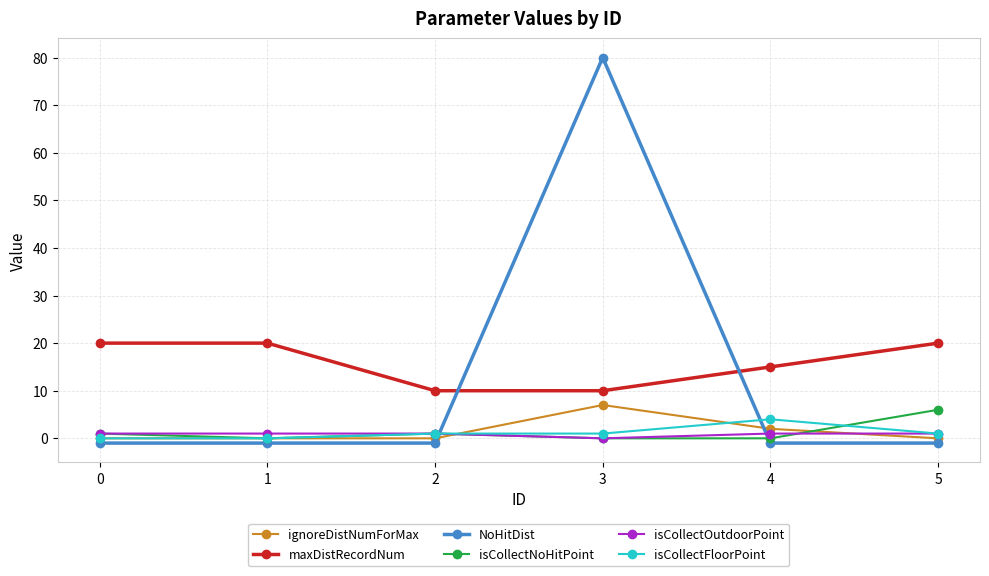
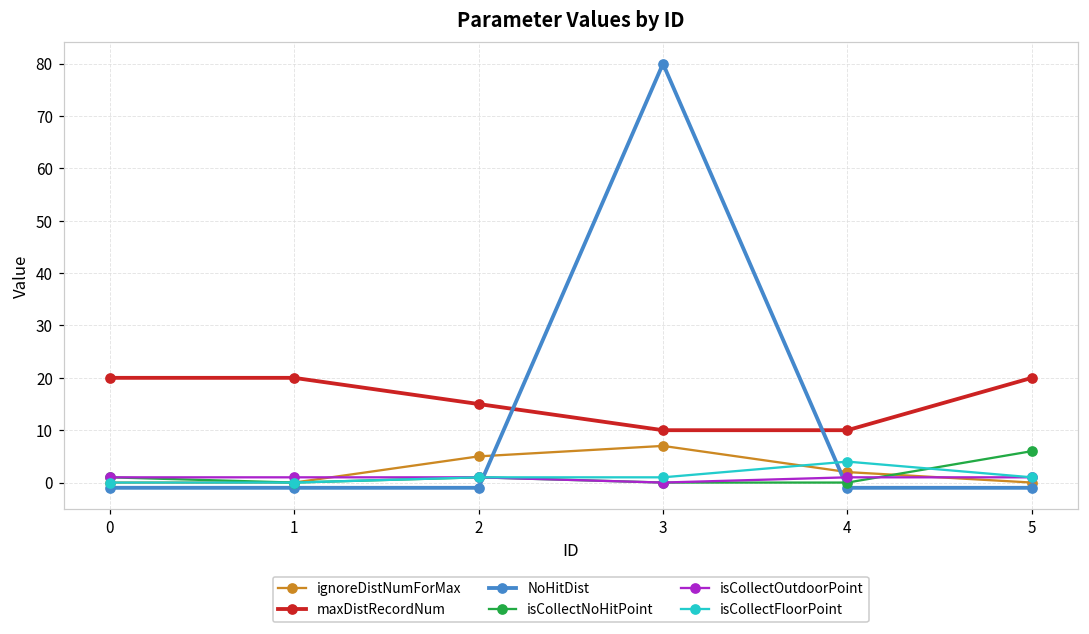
ignoreDistNumForMax, 2: 0 -> 5
maxDistRecordNum, 2: 10 -> 15
maxDistRecordNum, 4: 15 -> 10
